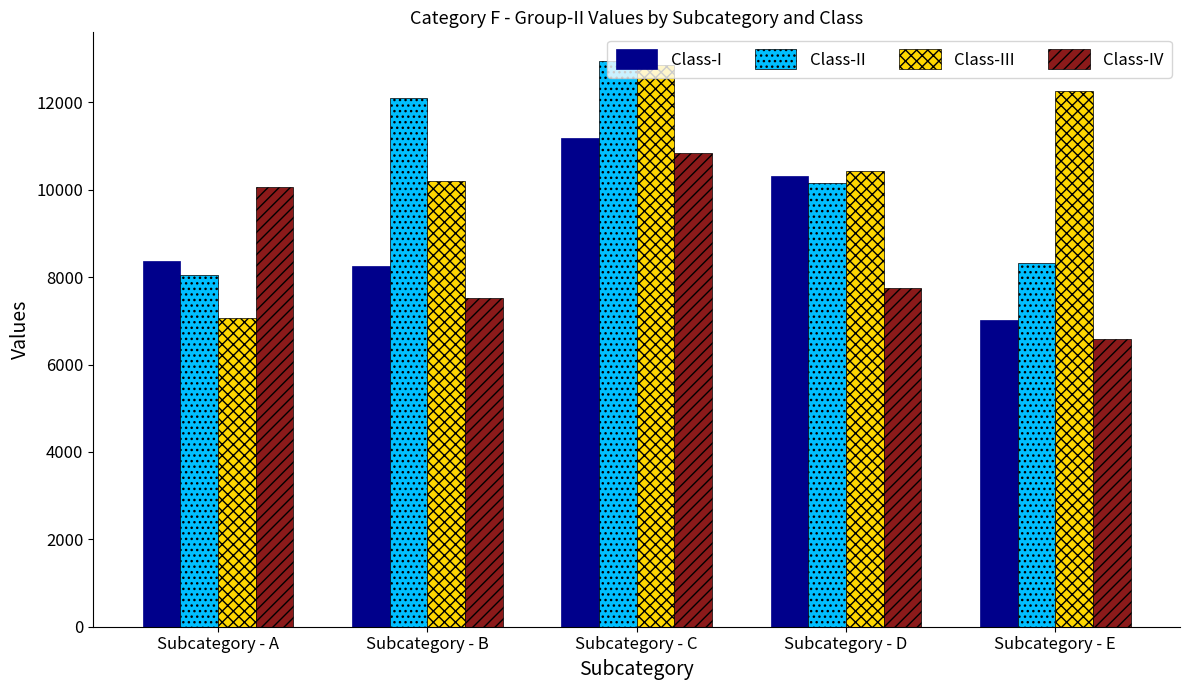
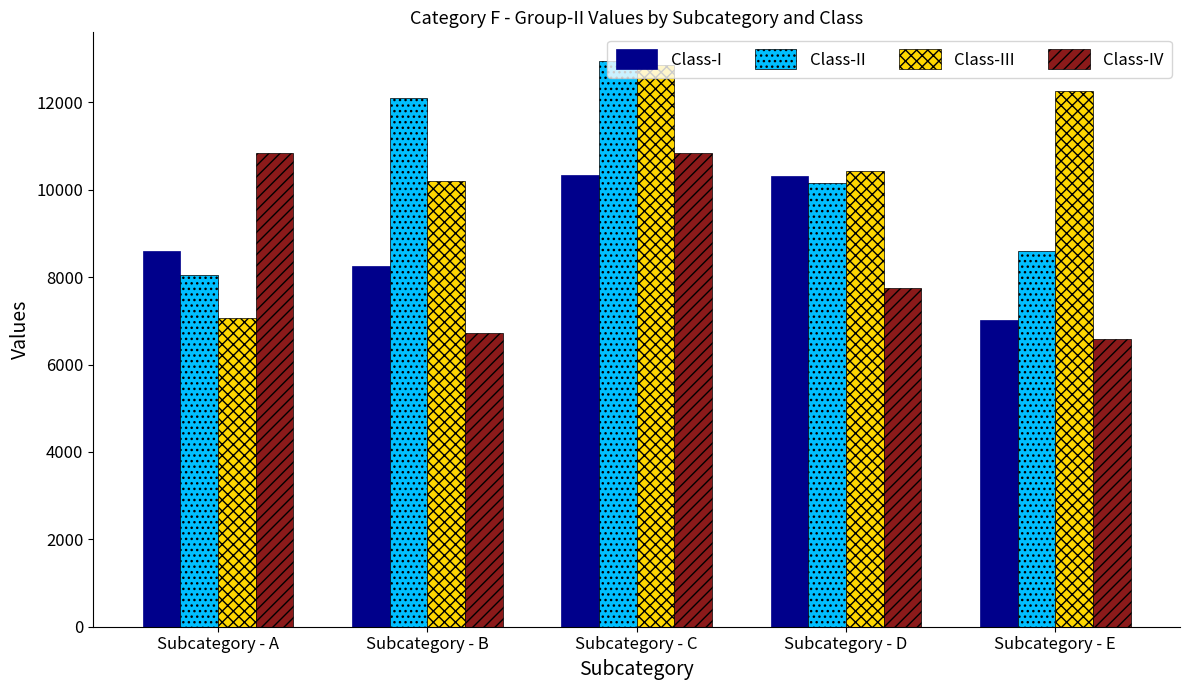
Class-I, Subcategory - A: 8400 -> 8600
Class-IV, Subcategory - A: 10100 -> 10800
Class-IV, Subcategory - B: 7500 -> 6700
Class-I, Subcategory - C: 11200 -> 10300
Class-II, Subcategory - E: 8300 -> 8600
